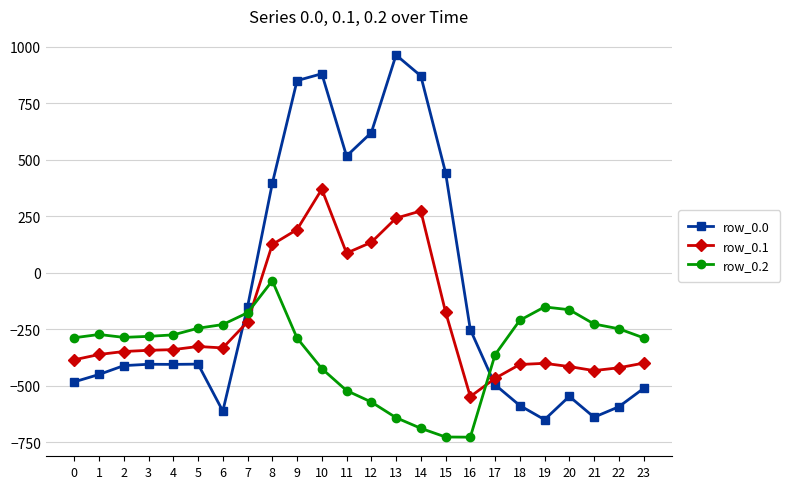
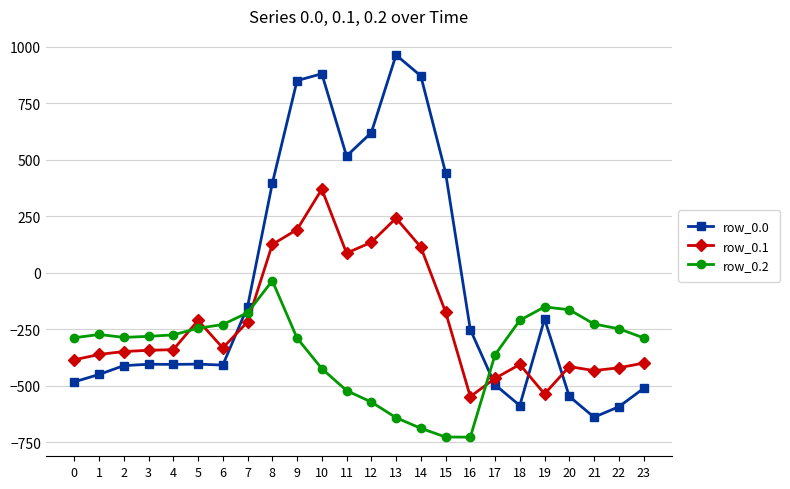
row_0.1, 5: -330 -> -210
row_0.0, 6: -610 -> -410
row_0.1, 14: 270 -> 110
row_0.0, 19: -650 -> -200
row_0.1, 19: -400 -> -540
